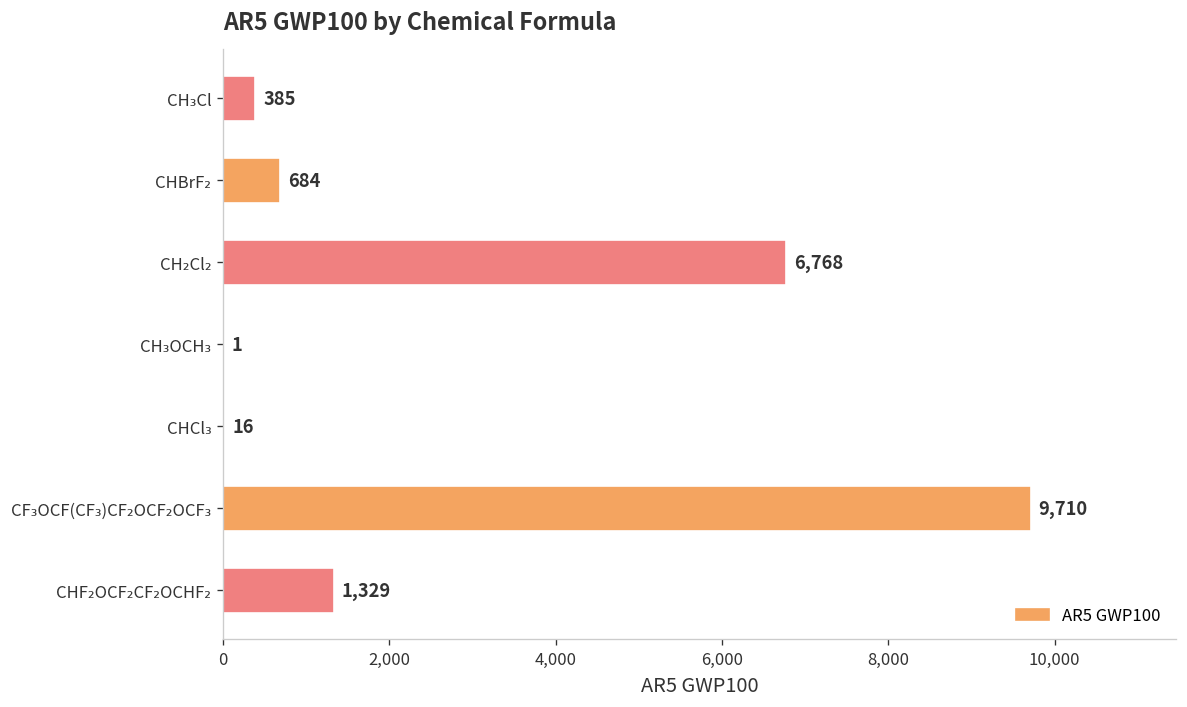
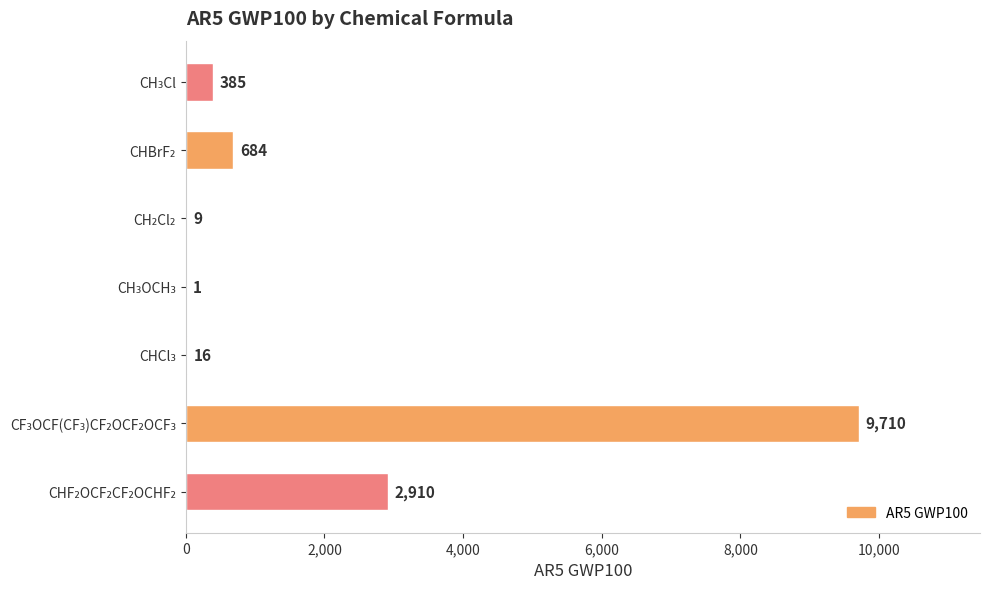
CH₂Cl₂: 6,768 -> 9
CHF₂OCF₂CF₂OCHF₂: 1,329 -> 2,910
